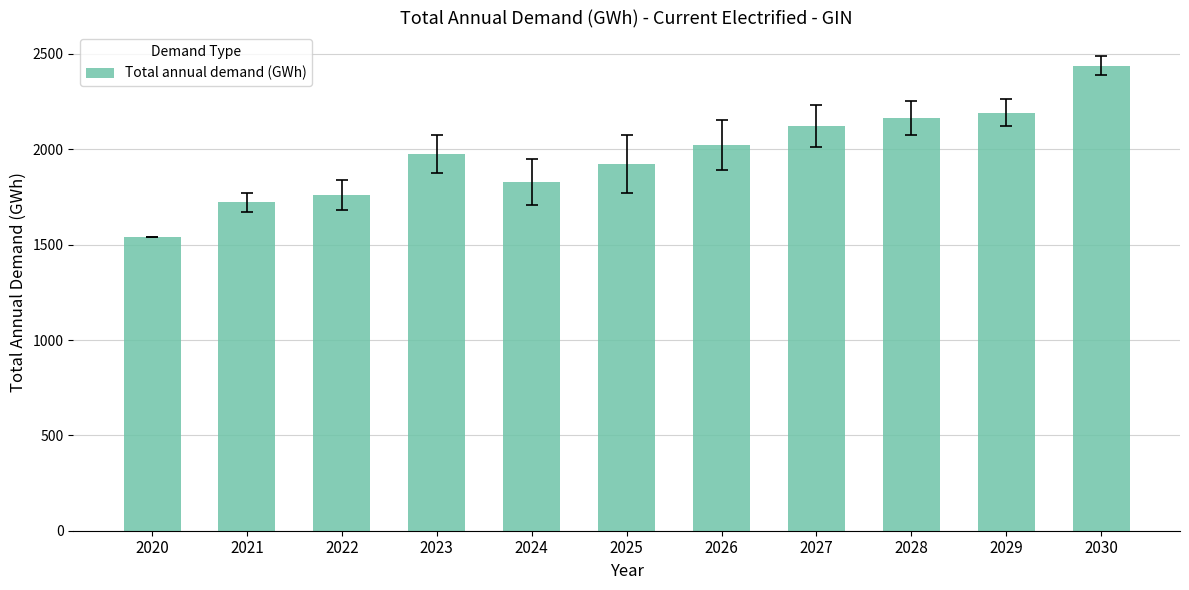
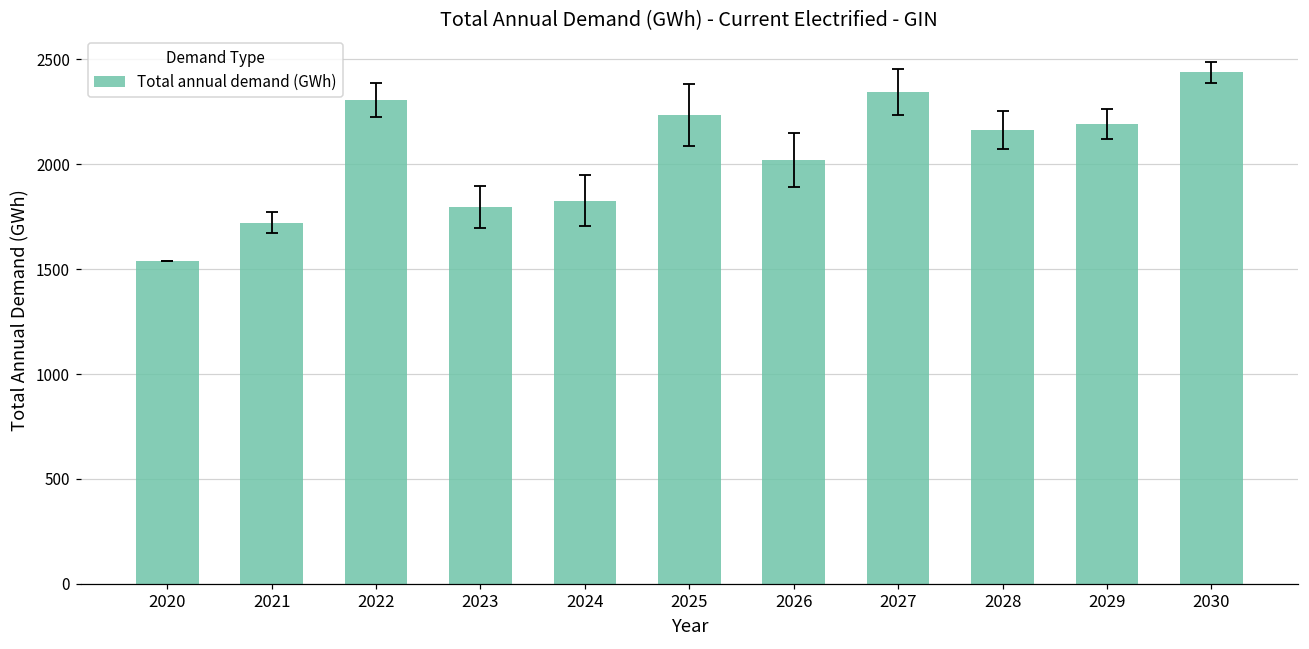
Total annual demand (GWh), 2022: 1760 -> 2310
Total annual demand (GWh), 2023: 1980 -> 1800
Total annual demand (GWh), 2025: 1920 -> 2230
Total annual demand (GWh), 2027: 2120 -> 2340
